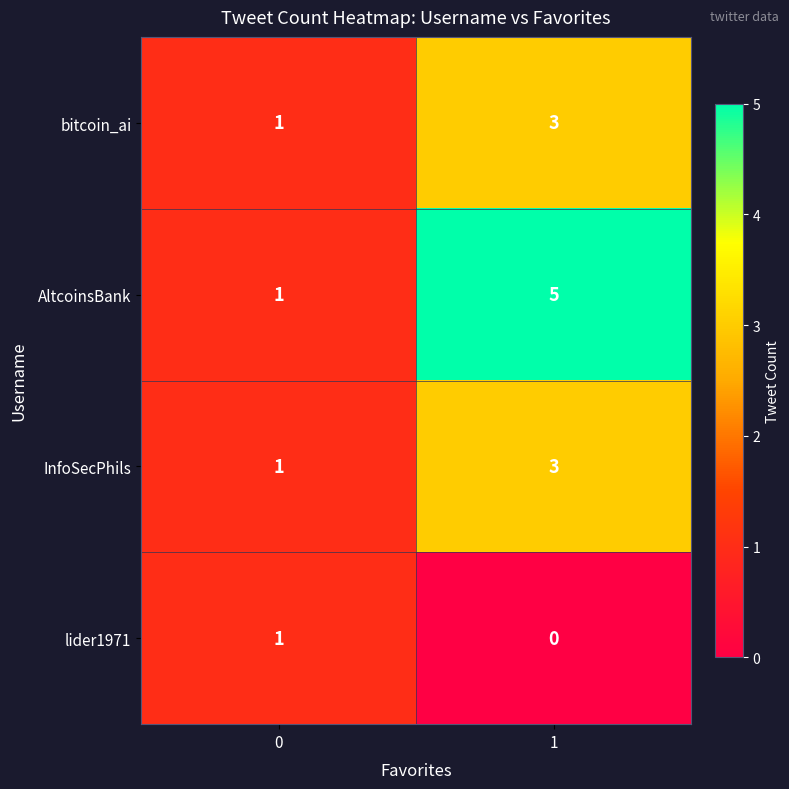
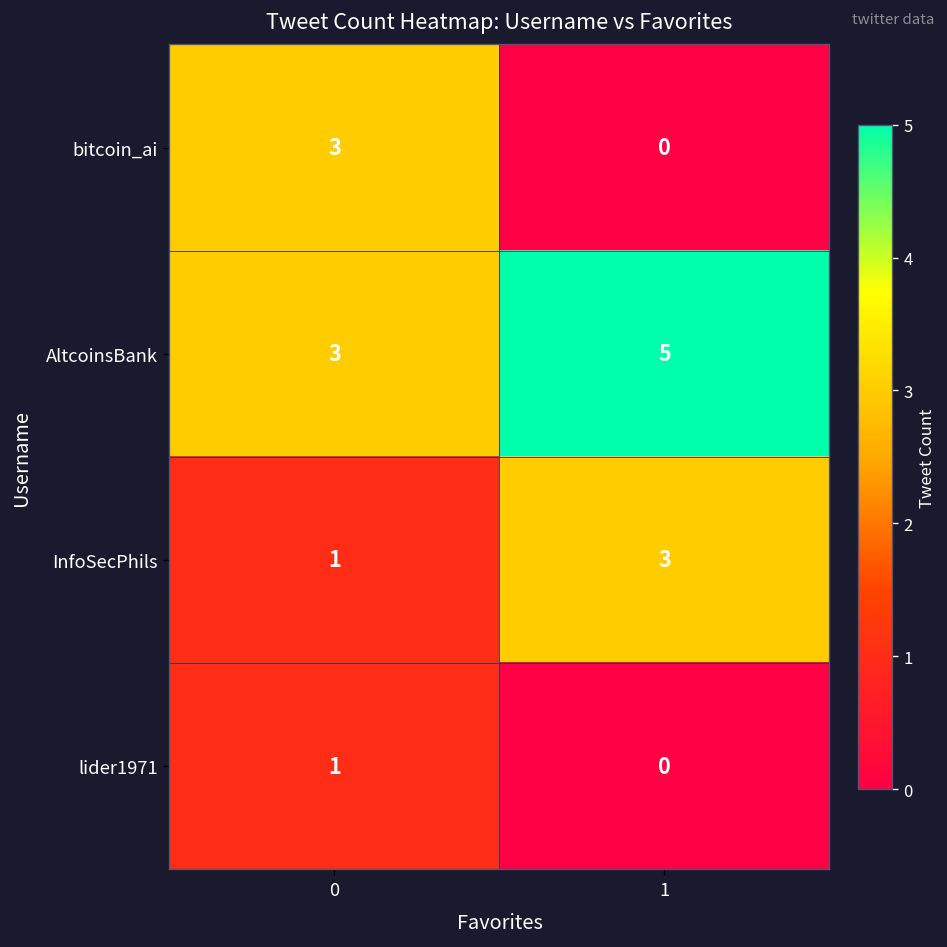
bitcoin_ai, 0: 1 -> 3
bitcoin_ai, 1: 3 -> 0
AltcoinsBank, 0: 1 -> 3
